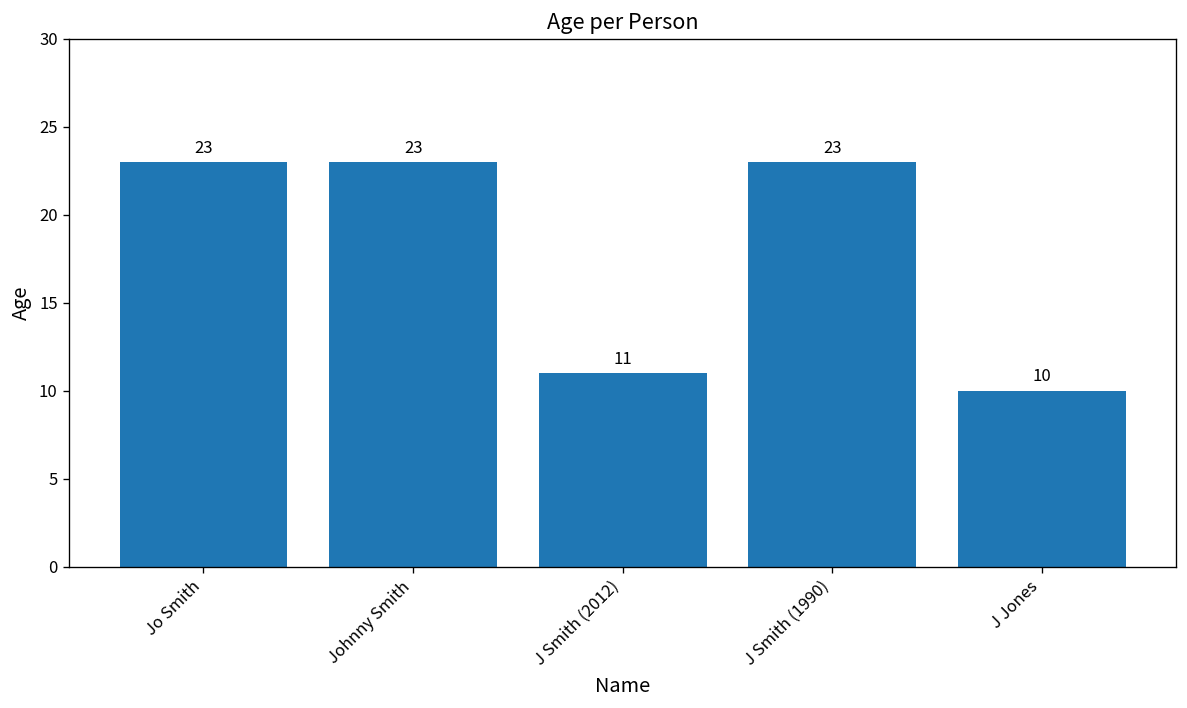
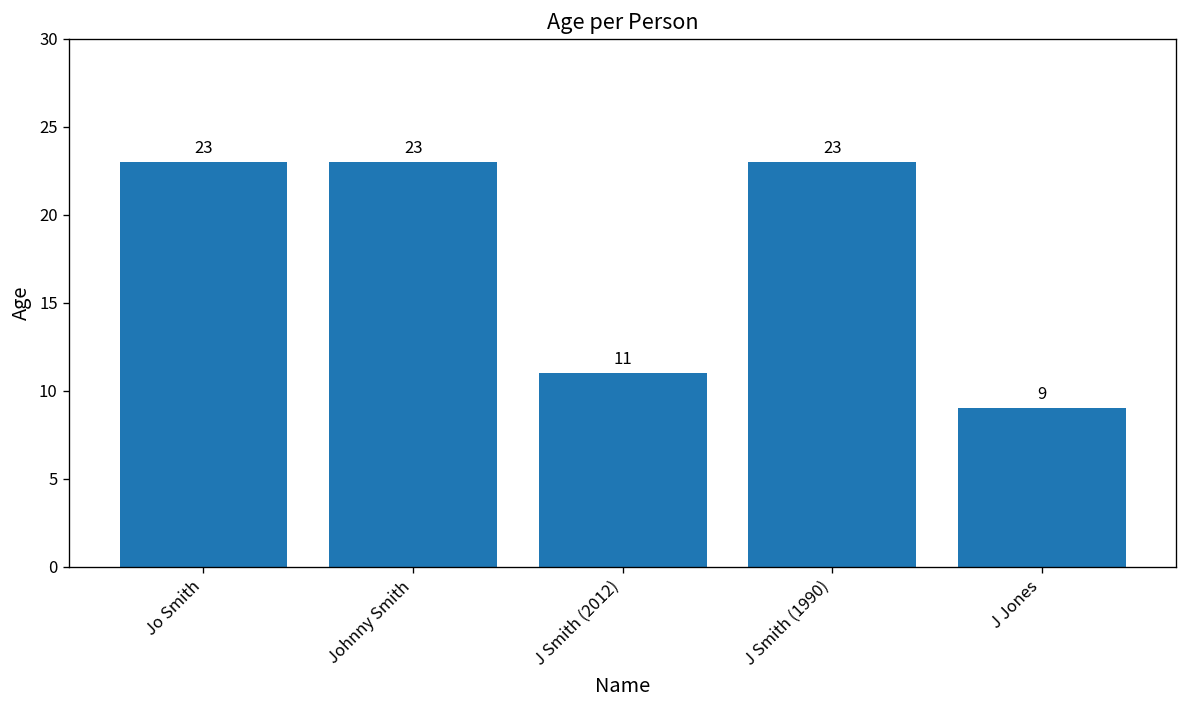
J Jones: 10 -> 9
